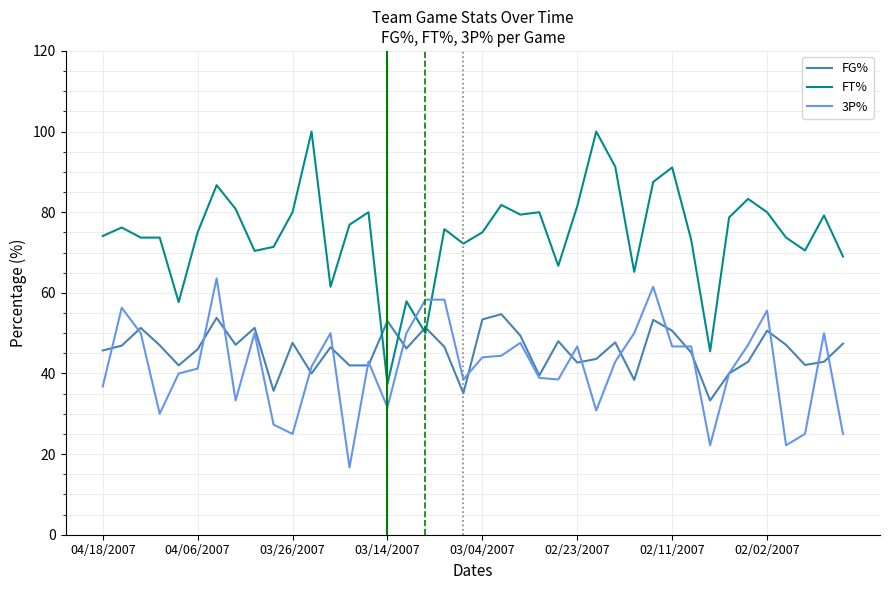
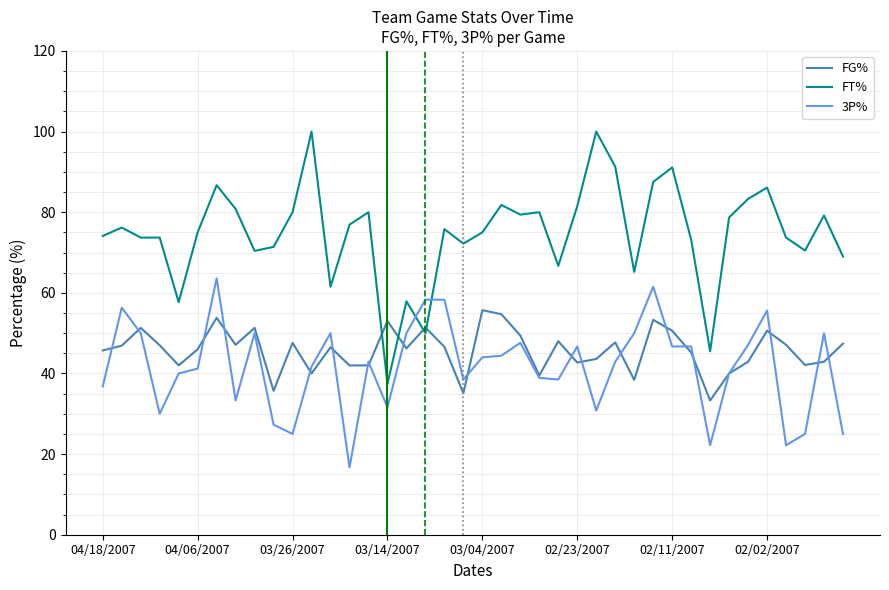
FG%, 03/04/2007: 53 -> 56
FT%, 02/02/2007: 80 -> 86
